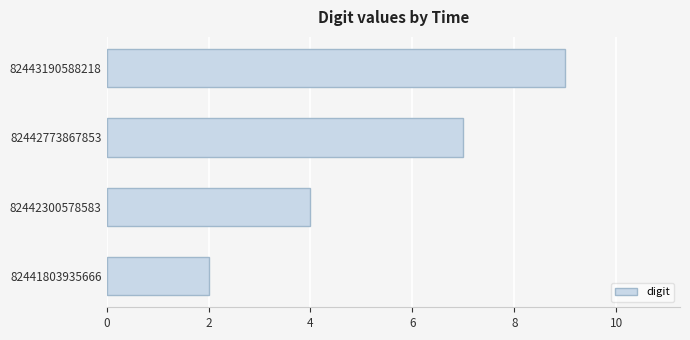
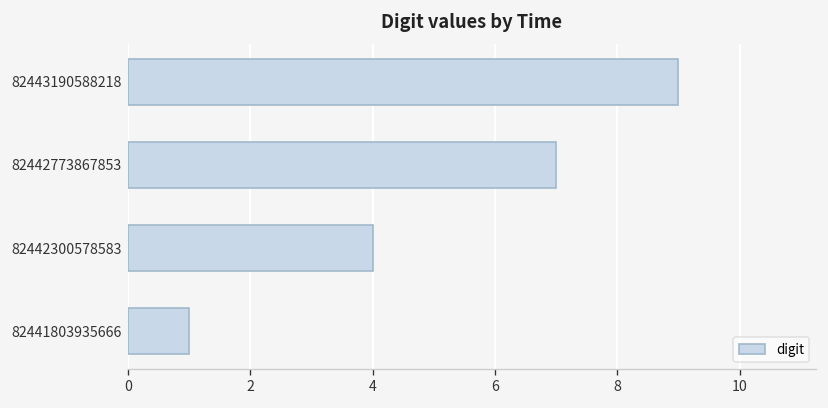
82441803935666: 2 -> 1
